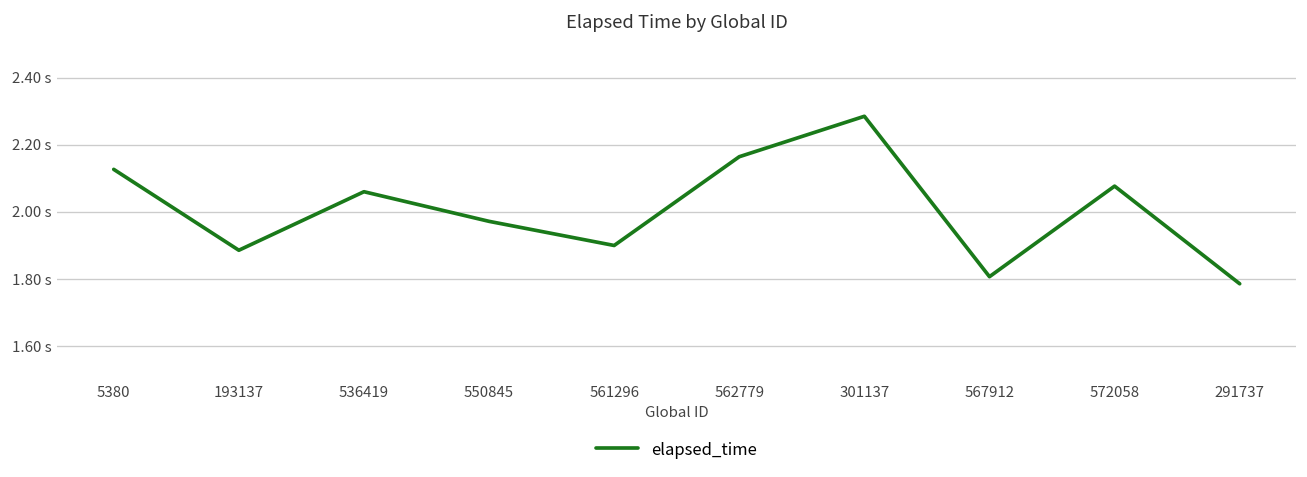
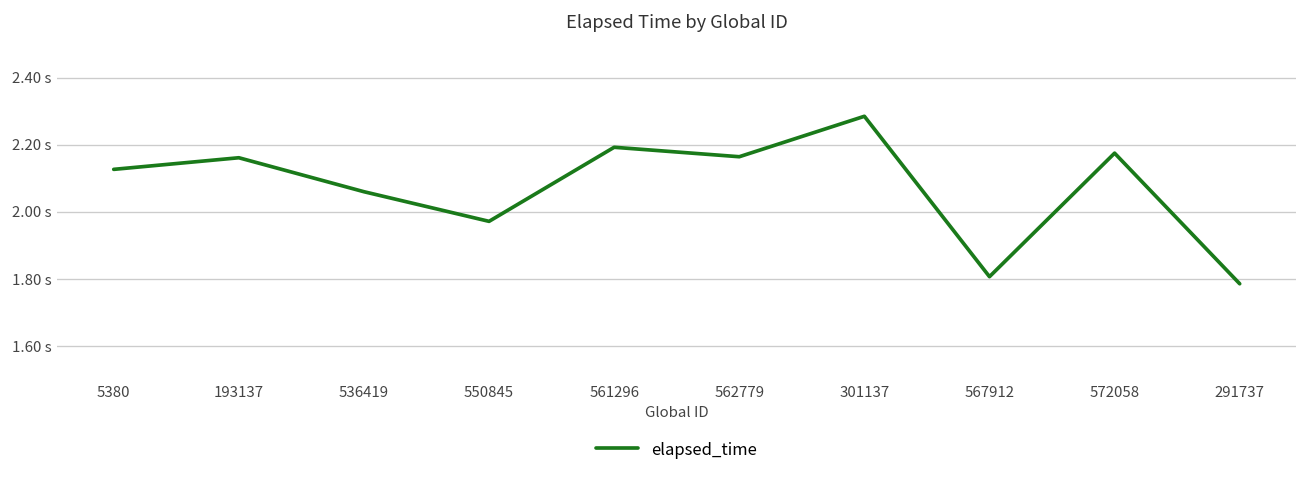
193137: 1.89 s -> 2.16 s
561296: 1.90 s -> 2.19 s
572058: 2.08 s -> 2.17 s
